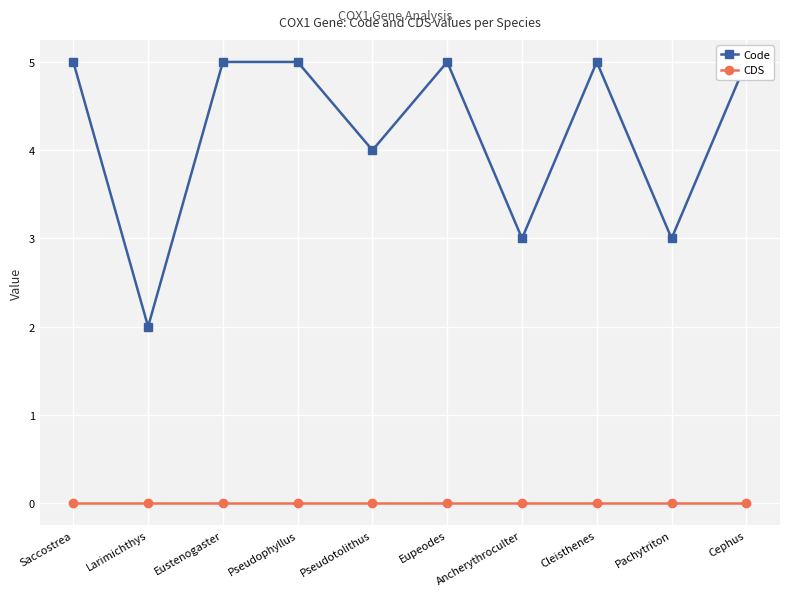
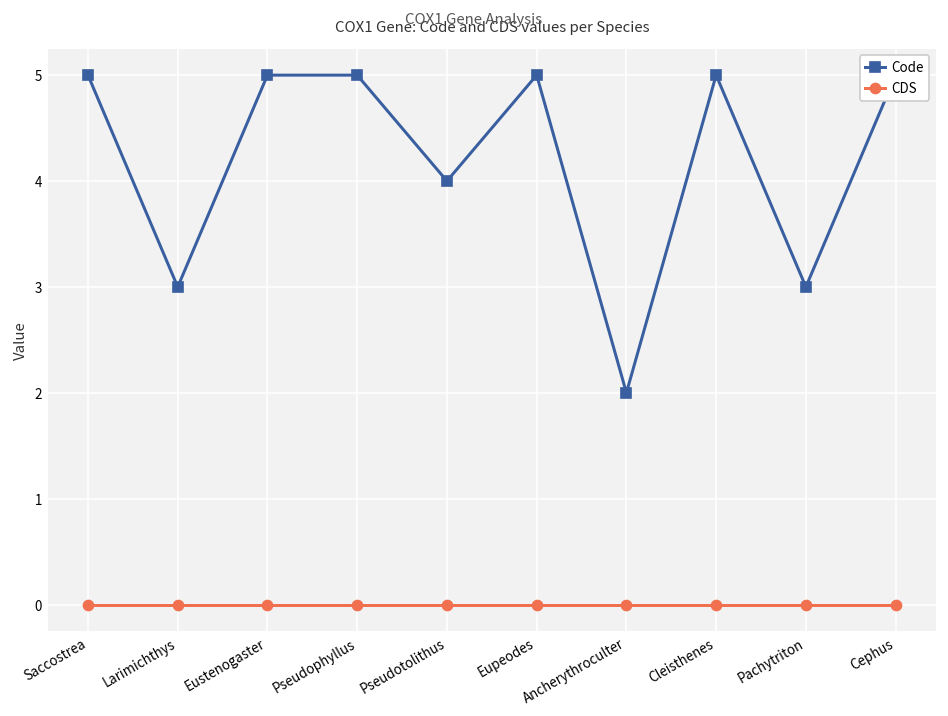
Code, Larimichthys: 2 -> 3
Code, Ancherythroculter: 3 -> 2
